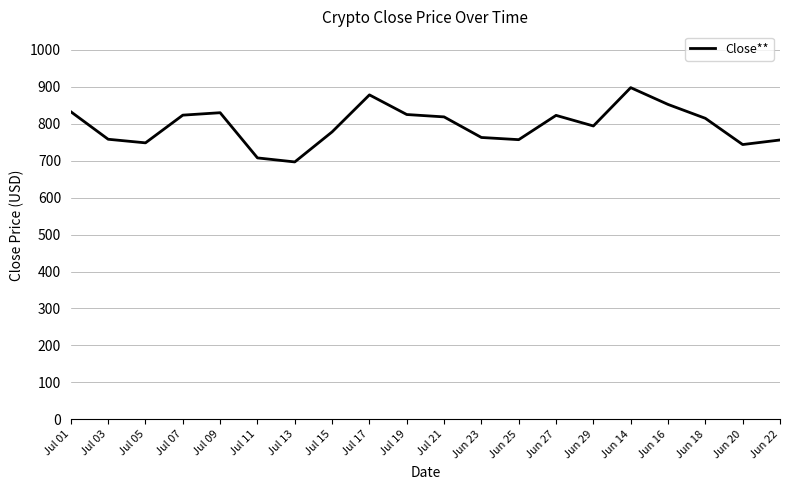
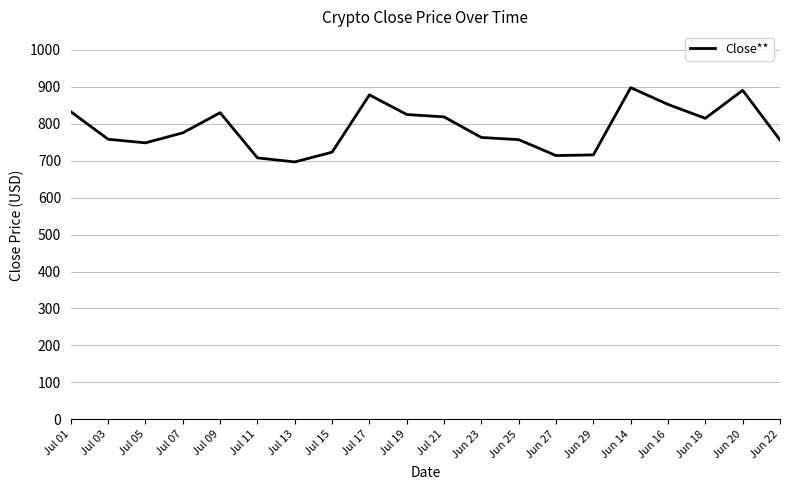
Jul 07: 820 -> 780
Jul 15: 780 -> 720
Jun 27: 820 -> 710
Jun 29: 790 -> 720
Jun 20: 740 -> 890
